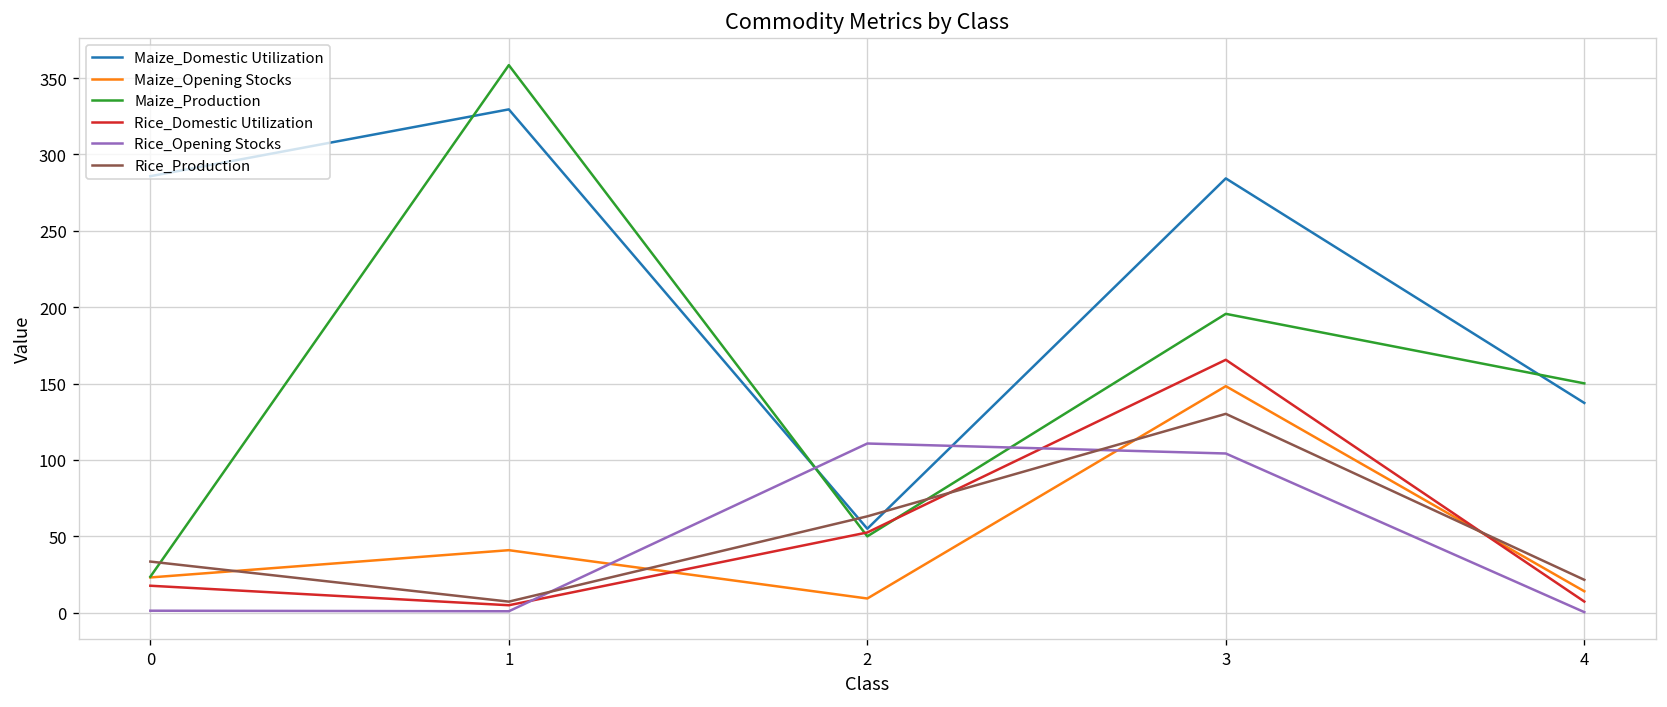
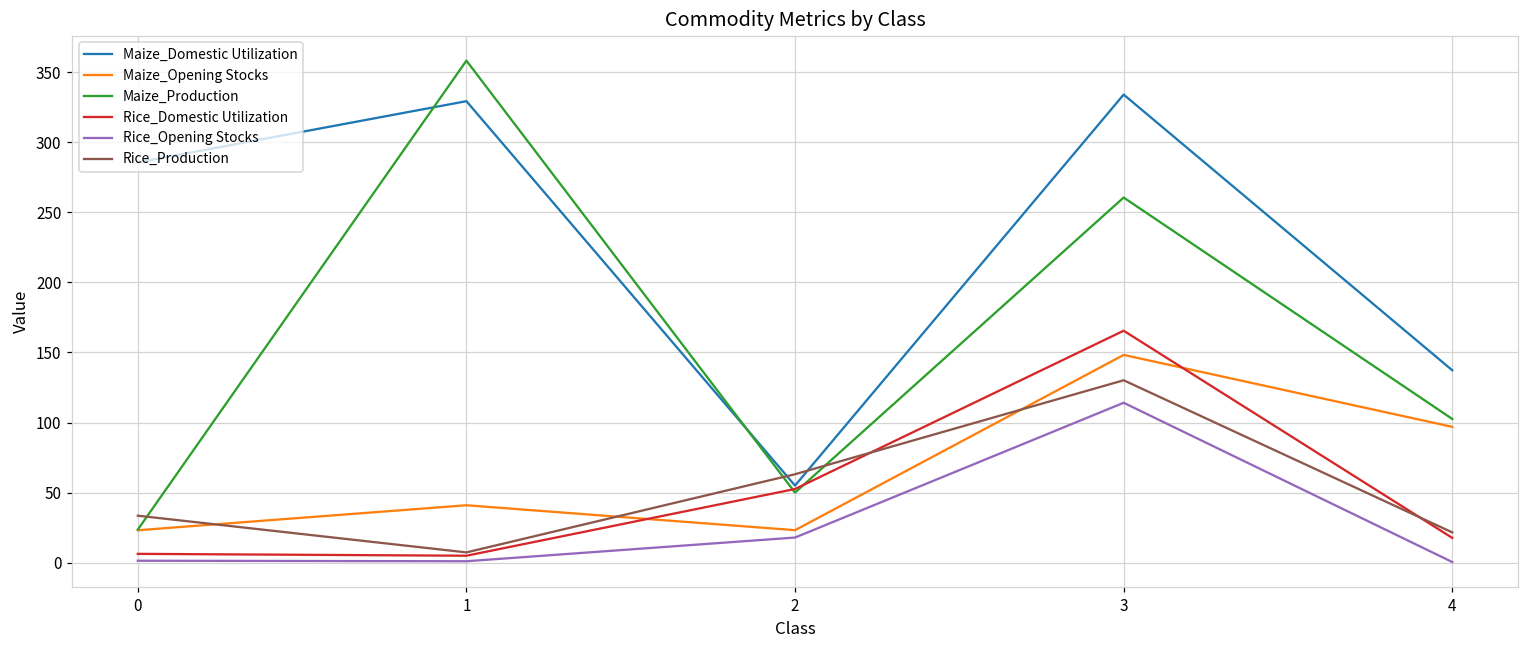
Rice_Domestic Utilization, 0: 18 -> 6
Maize_Opening Stocks, 2: 9 -> 23
Rice_Opening Stocks, 2: 111 -> 18
Maize_Domestic Utilization, 3: 284 -> 334
Maize_Production, 3: 196 -> 261
Rice_Opening Stocks, 3: 104 -> 114
Maize_Opening Stocks, 4: 14 -> 97
Maize_Production, 4: 150 -> 103
Rice_Domestic Utilization, 4: 7 -> 18
